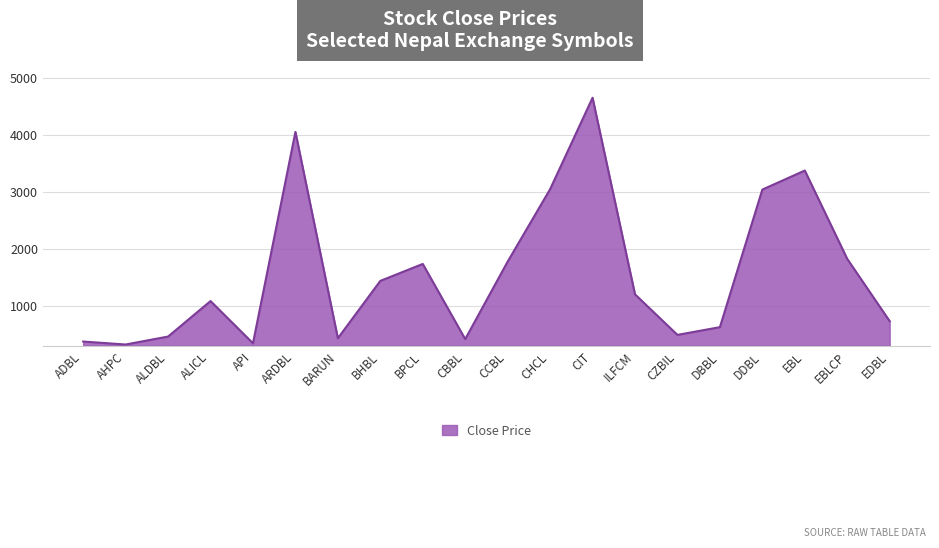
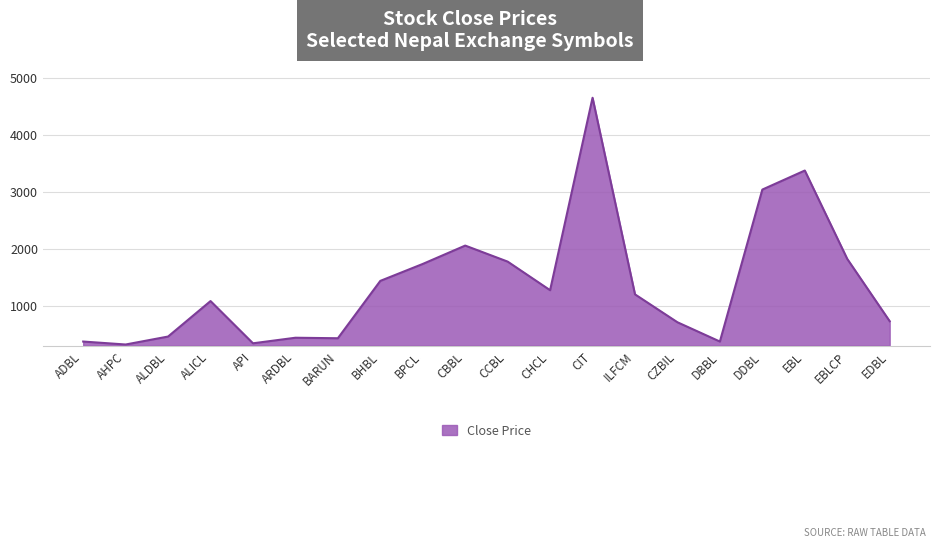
ARDBL: 4100 -> 400
CBBL: 400 -> 2100
CHCL: 3100 -> 1300
CZBIL: 500 -> 700
DBBL: 600 -> 400
